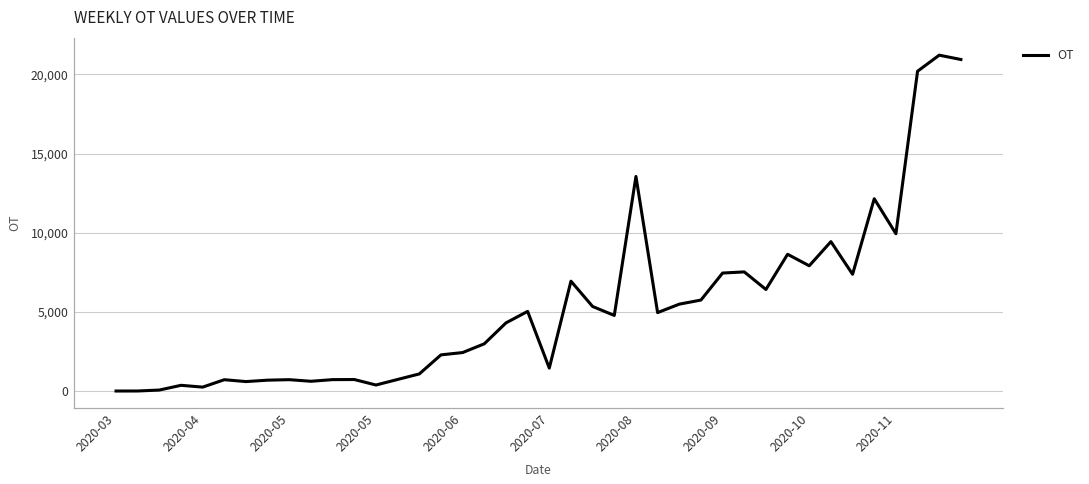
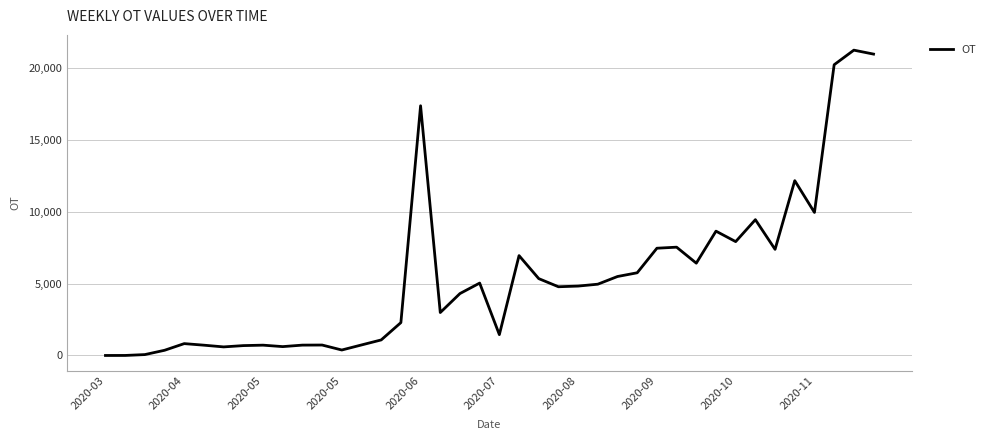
2020-04: 200 -> 800
2020-06: 2,400 -> 17,400
2020-08: 13,600 -> 4,800
